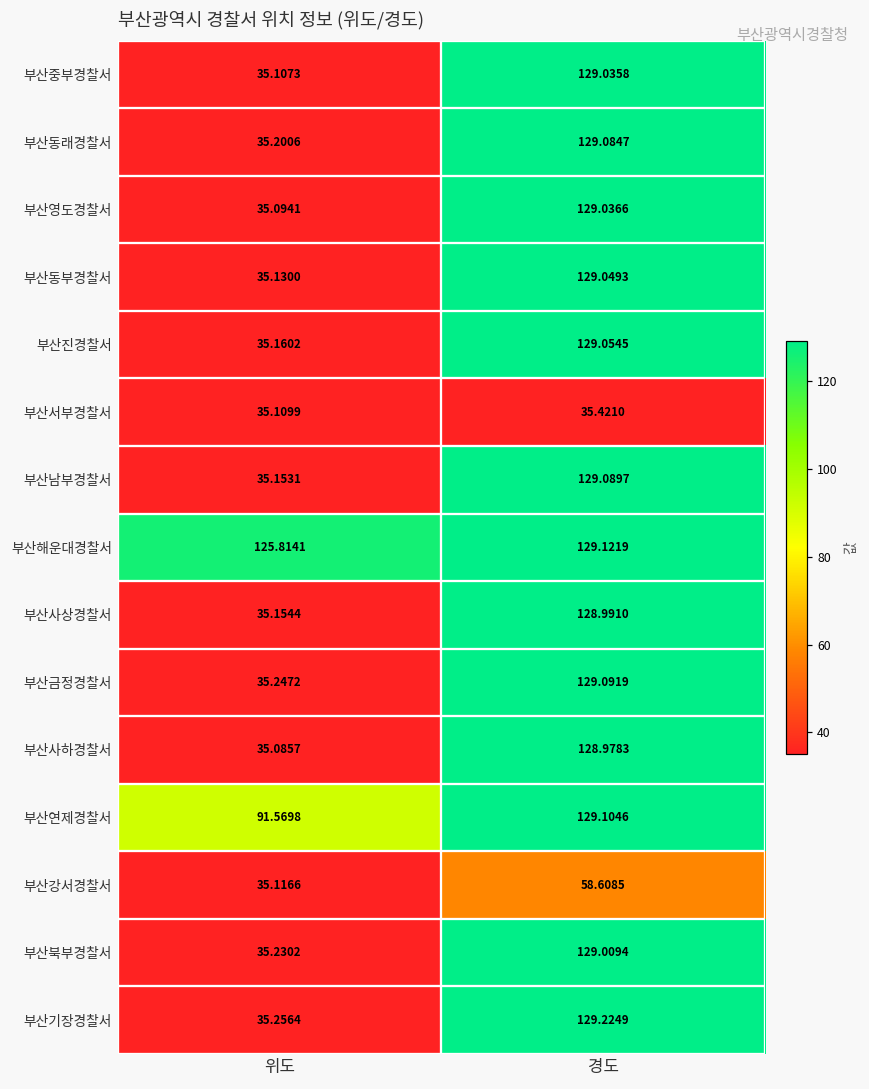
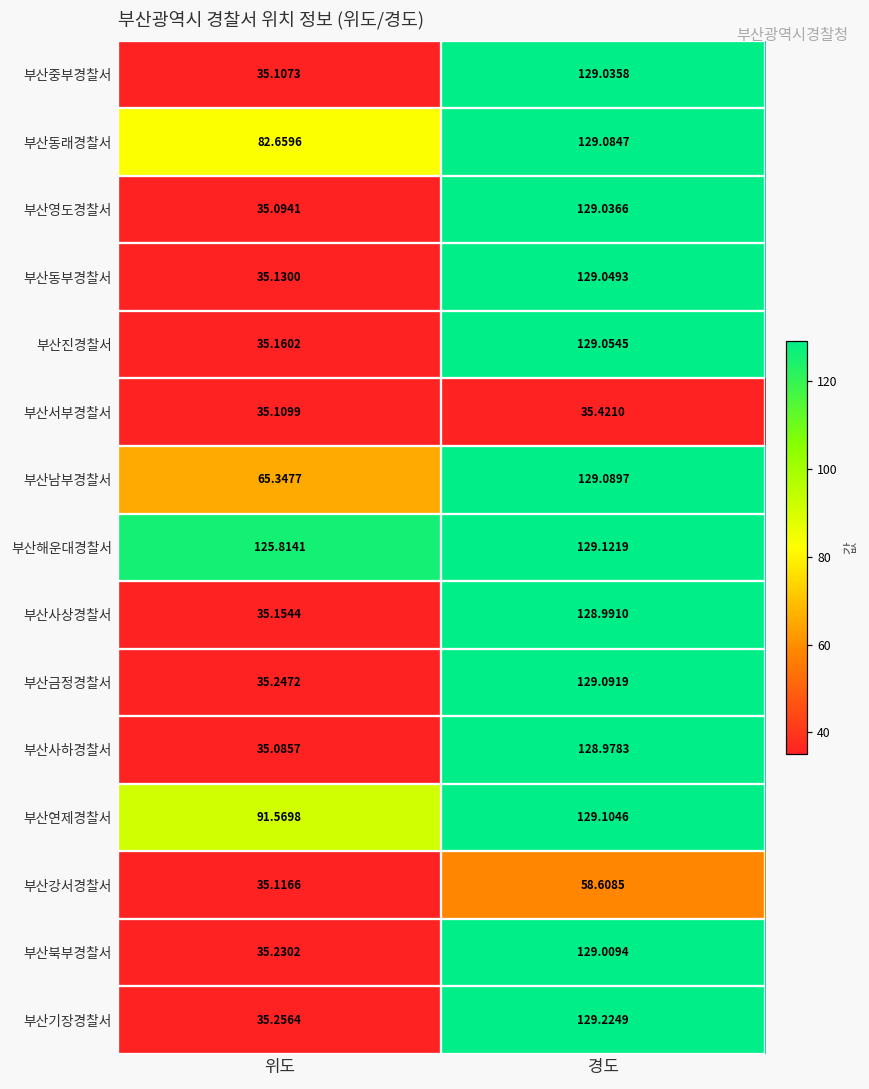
부산동래경찰서, 위도: 35.2006 -> 82.6596
부산남부경찰서, 위도: 35.1531 -> 65.3477
